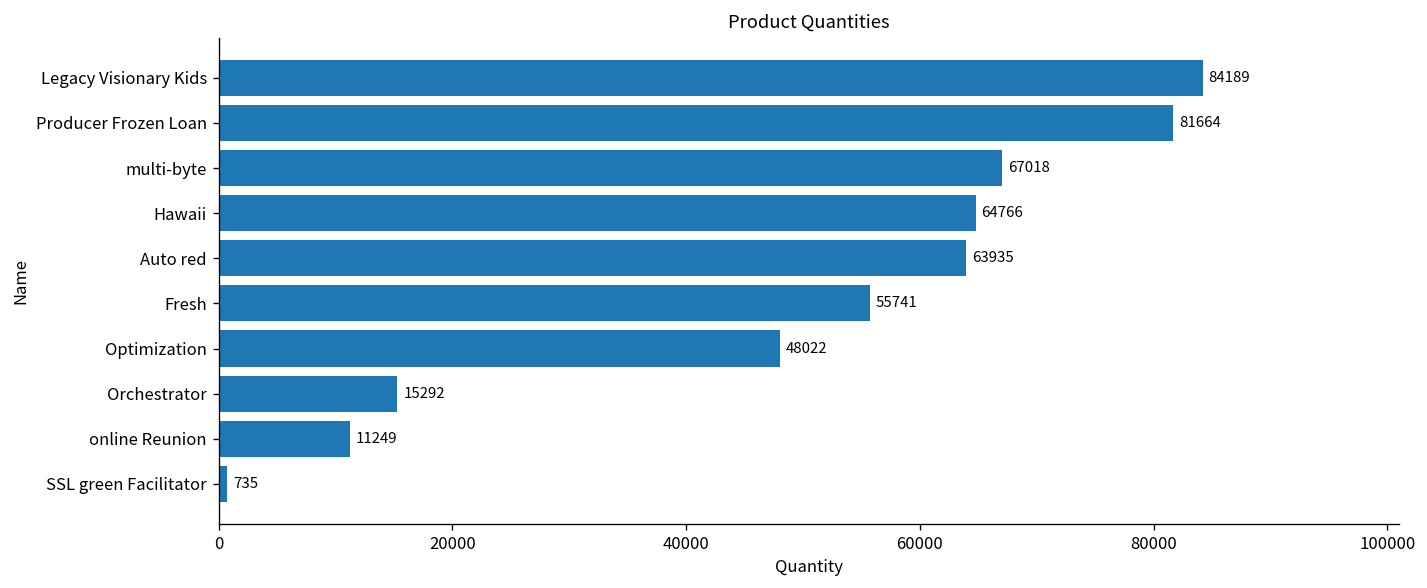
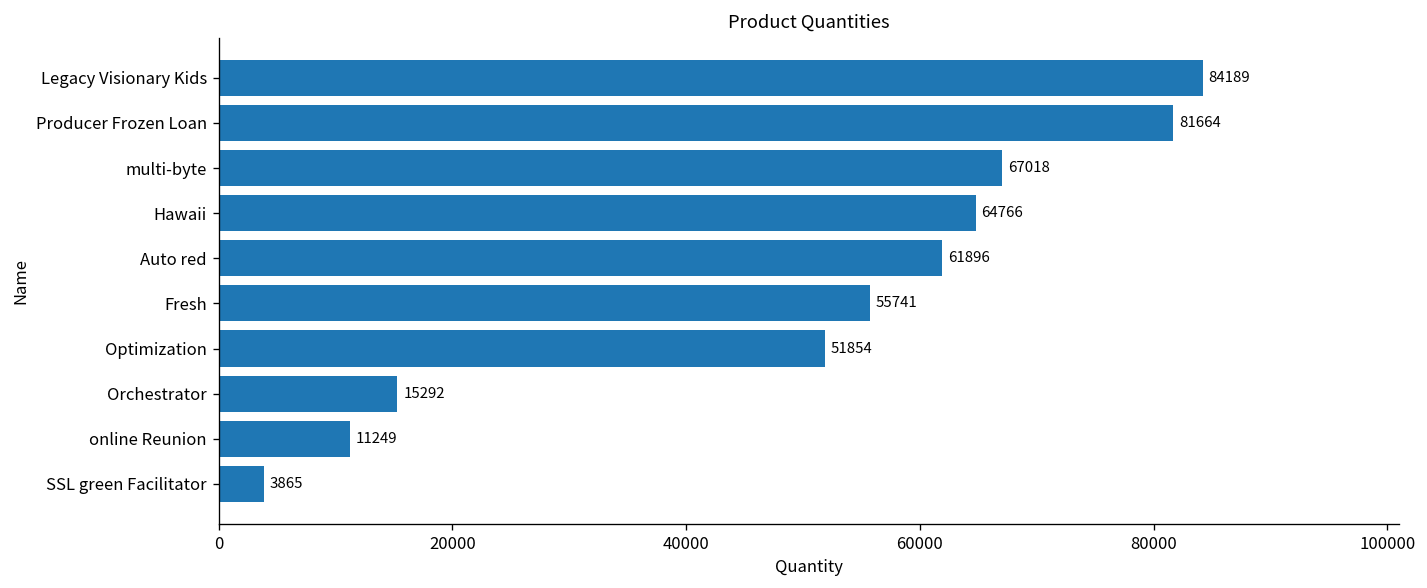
Auto red: 63935 -> 61896
Optimization: 48022 -> 51854
SSL green Facilitator: 735 -> 3865
